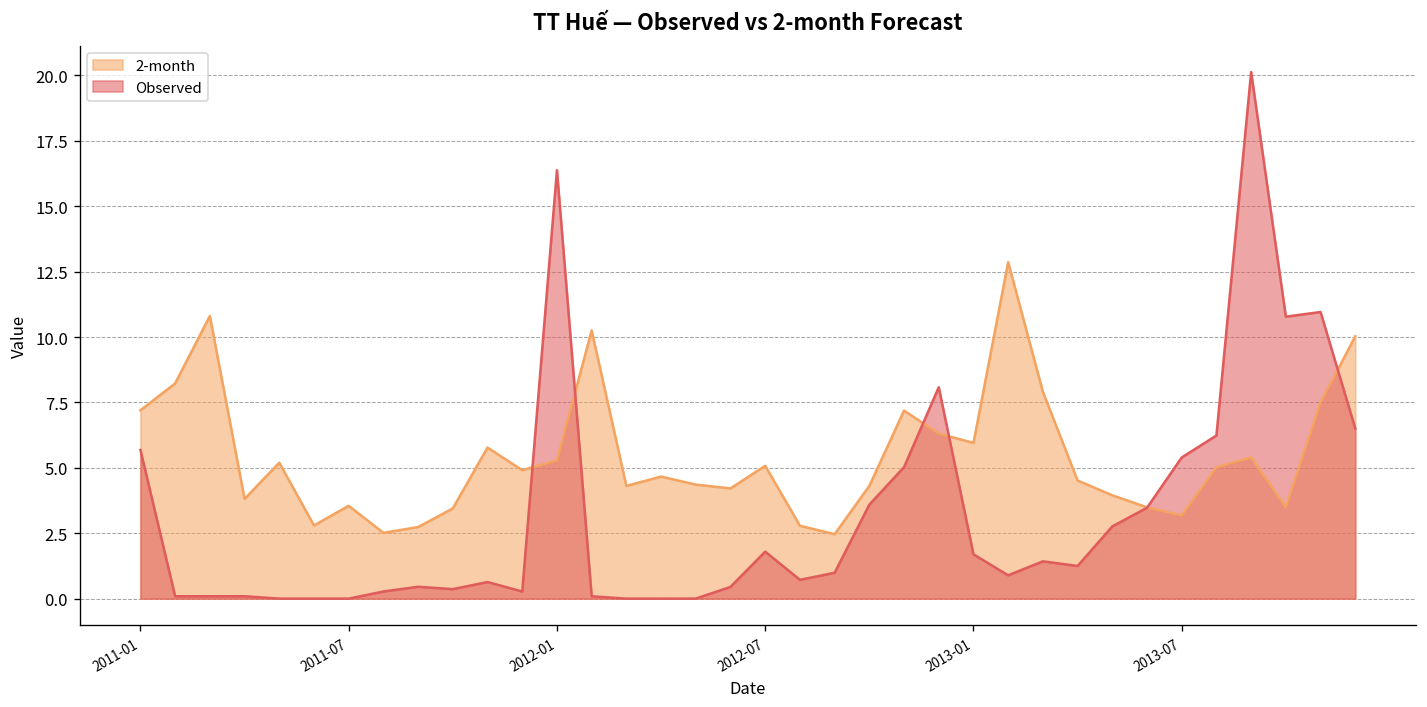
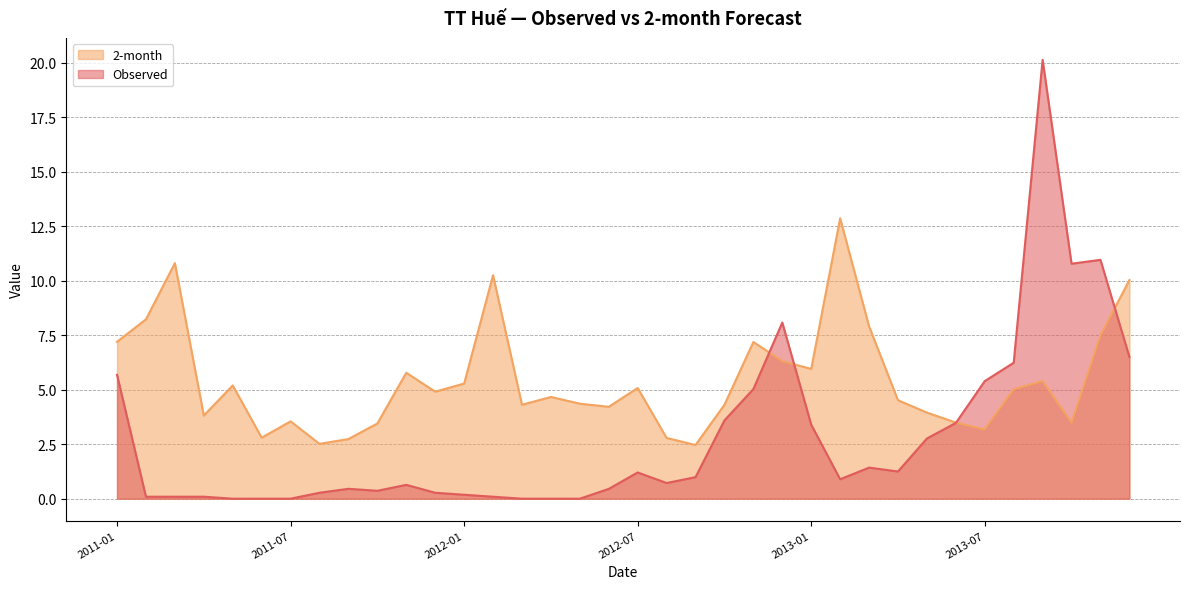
Observed, 2012-01: 16.4 -> 0.2
Observed, 2012-07: 1.8 -> 1.2
Observed, 2013-01: 1.7 -> 3.4
